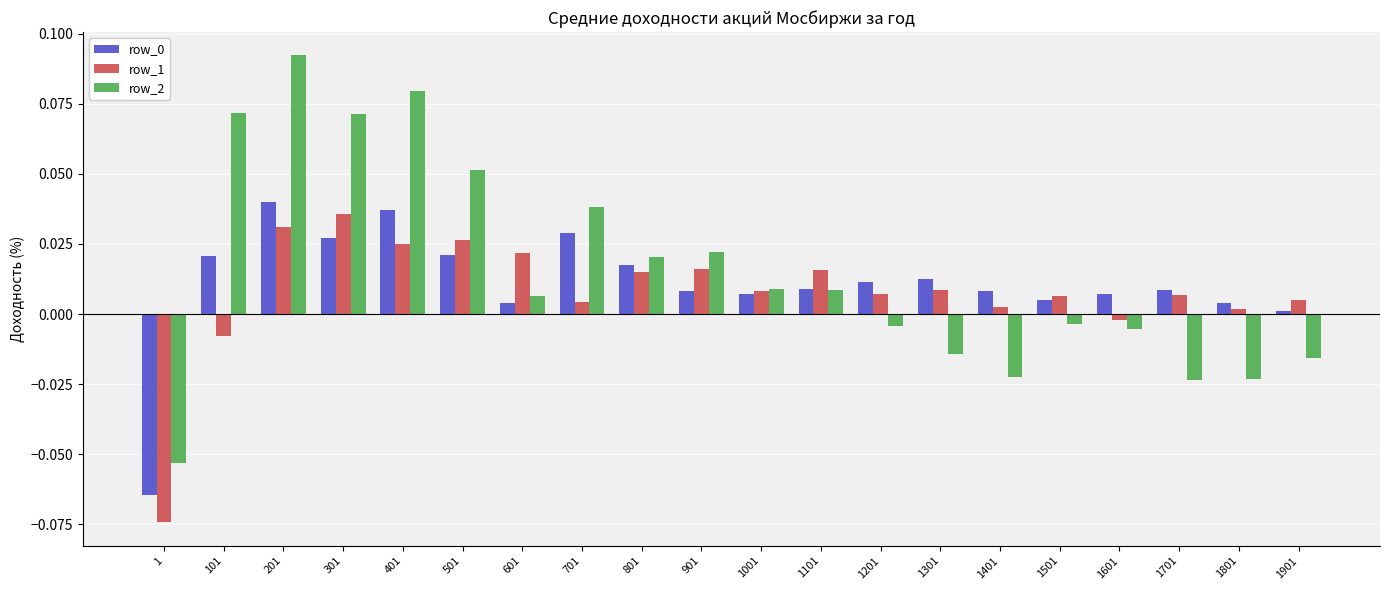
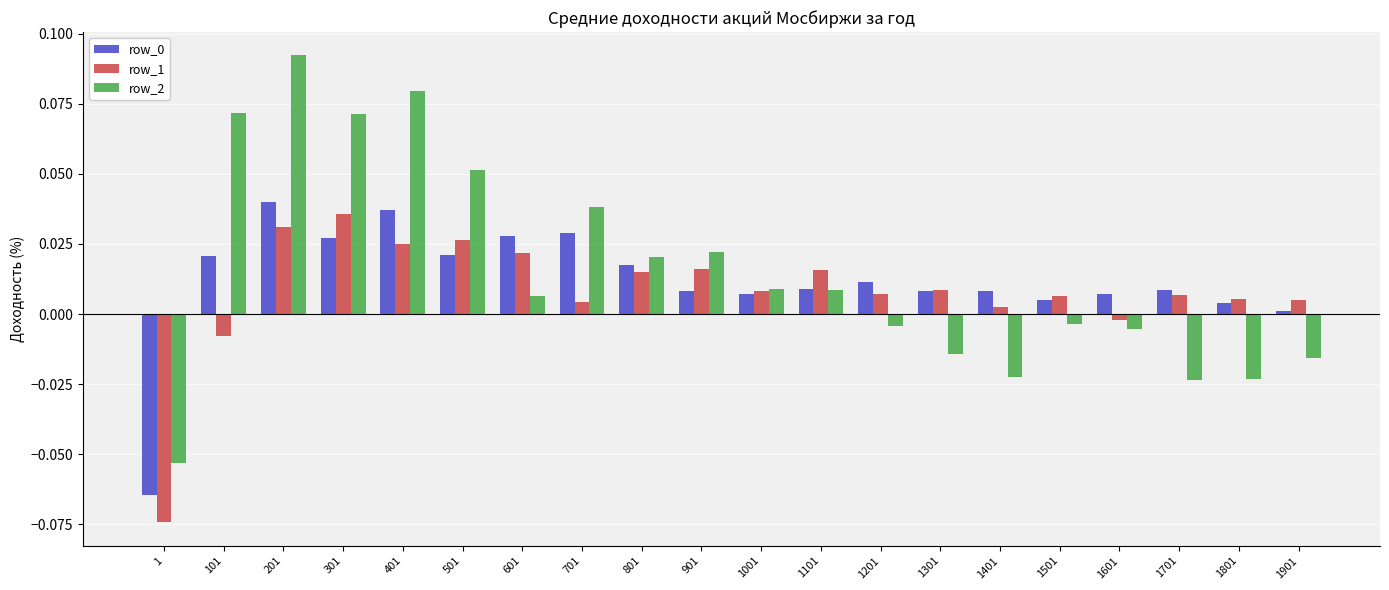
row_0, 601: 0.004 -> 0.028
row_0, 1301: 0.012 -> 0.008
row_1, 1801: 0.002 -> 0.005
